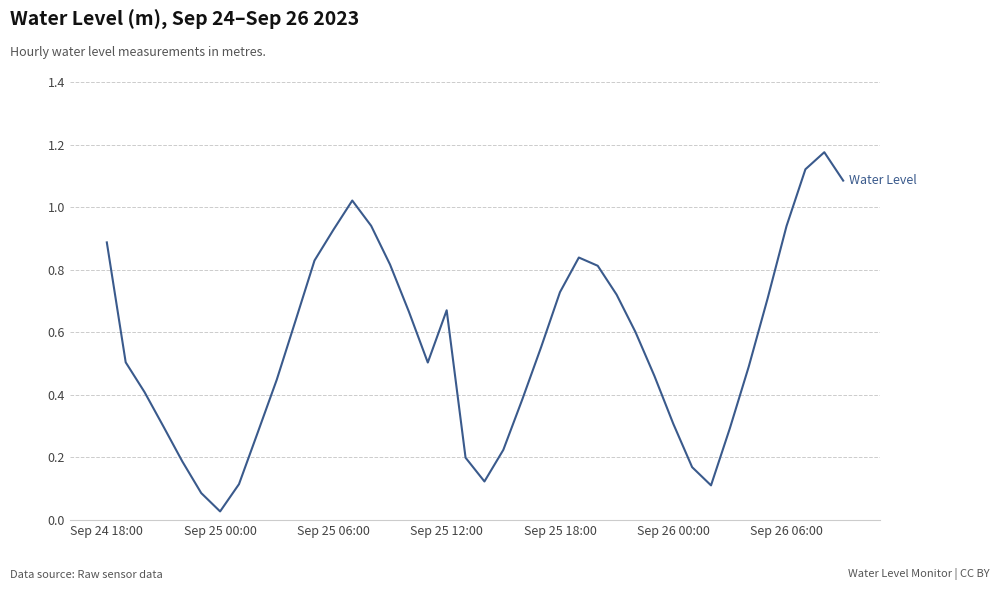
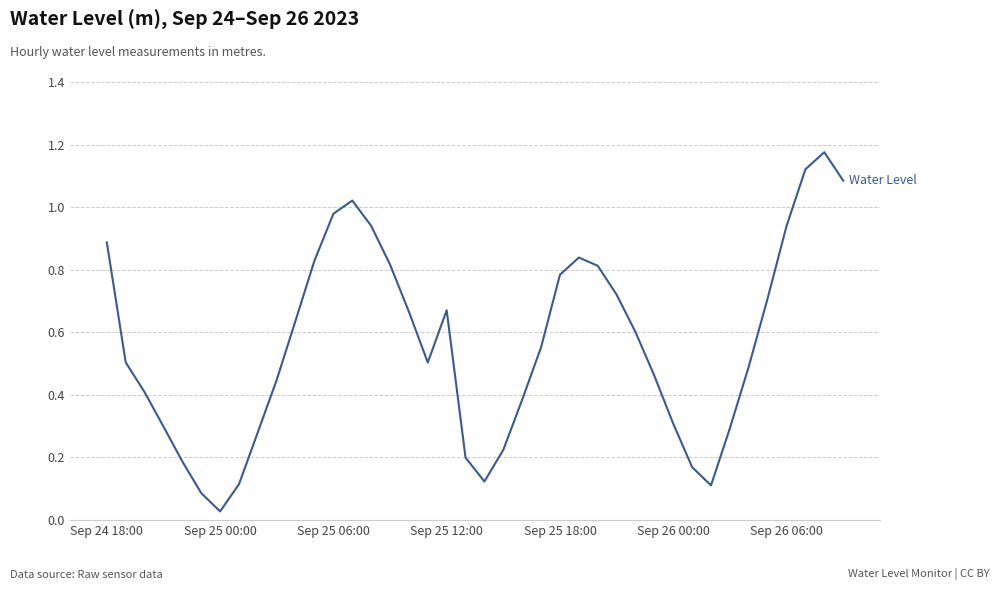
Sep 25 06:00: 0.93 -> 0.98
Sep 25 18:00: 0.73 -> 0.78
